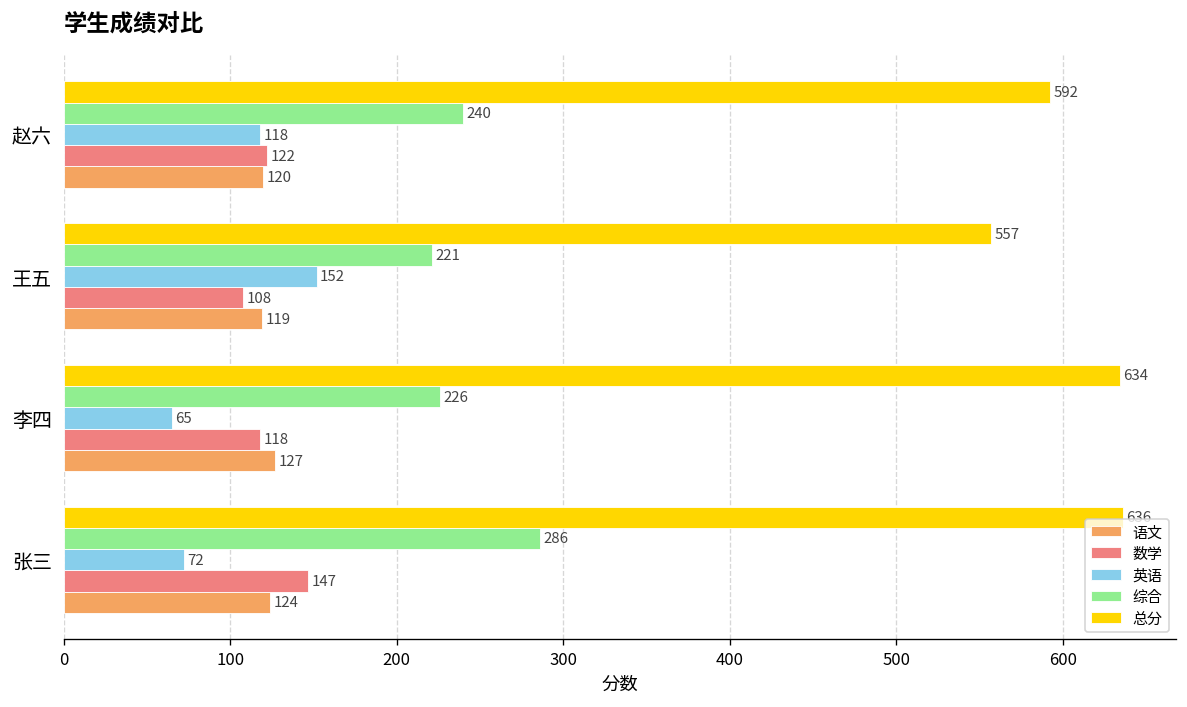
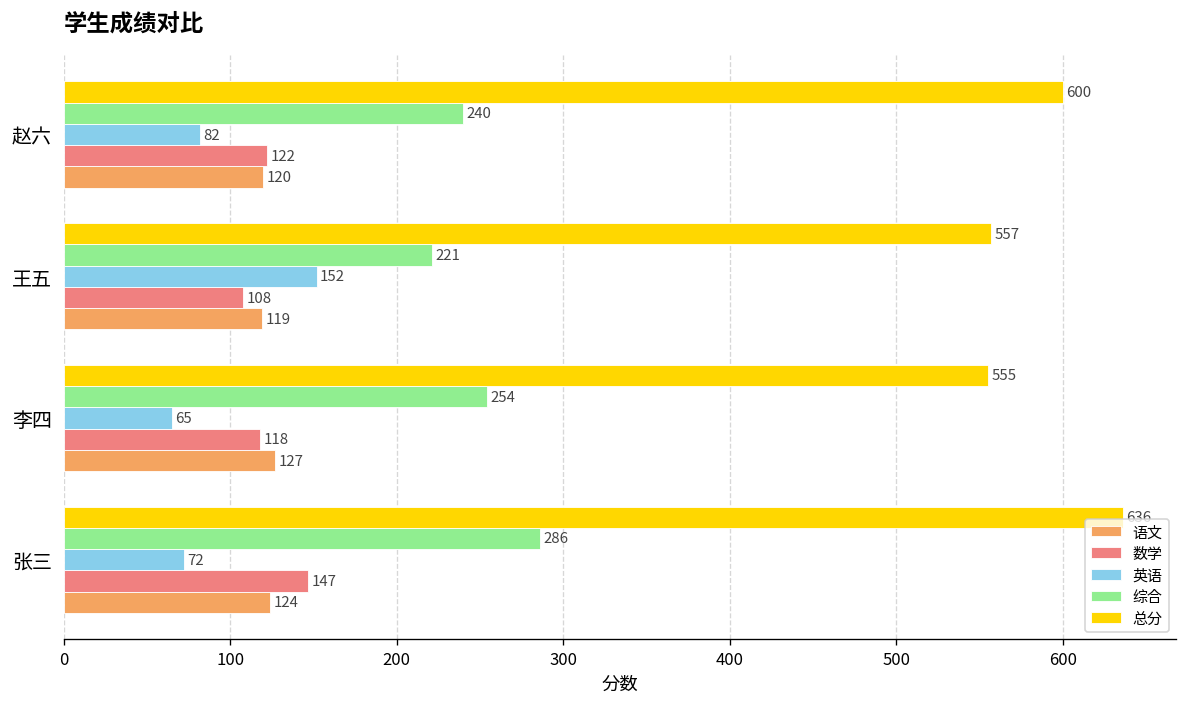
总分, 赵六: 592 -> 600
英语, 赵六: 118 -> 82
总分, 李四: 634 -> 555
综合, 李四: 226 -> 254
